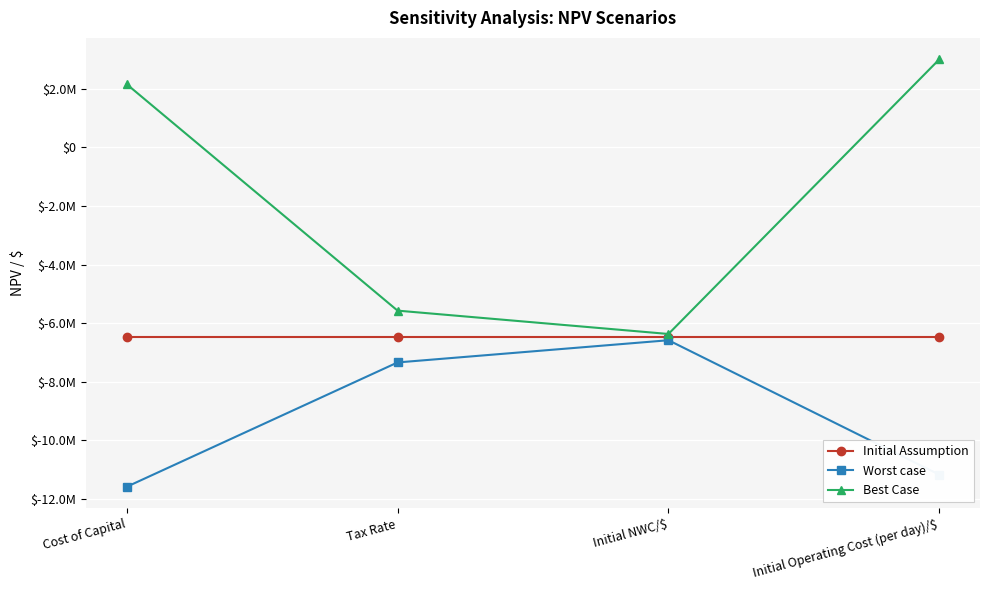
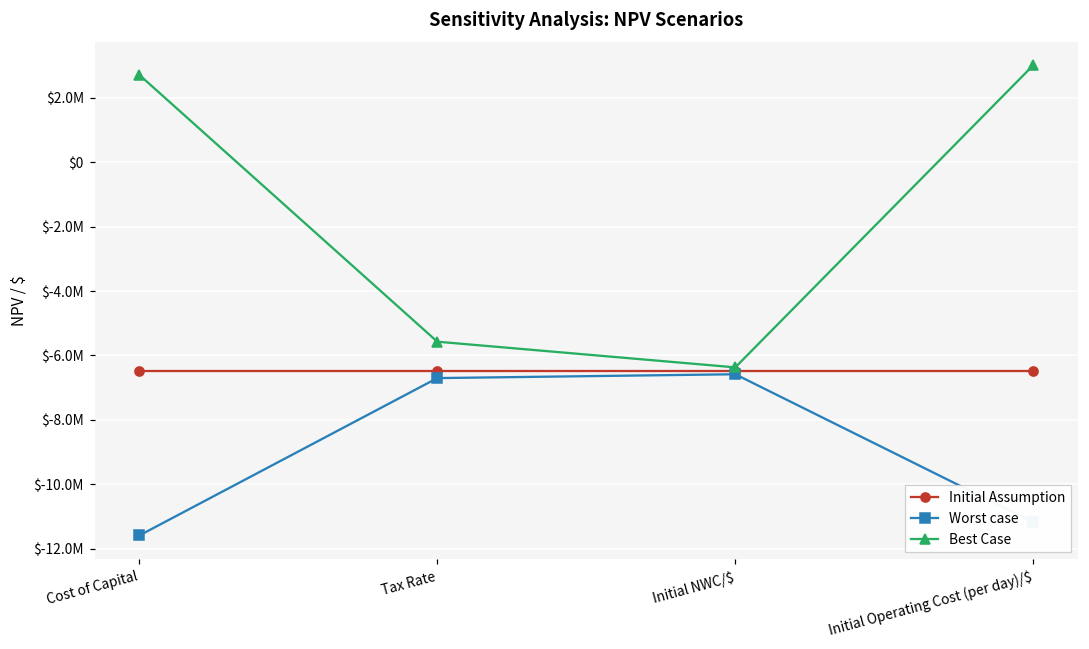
Best Case, Cost of Capital: $2200000 -> $2700000
Worst case, Tax Rate: $-7300000 -> $-6700000
